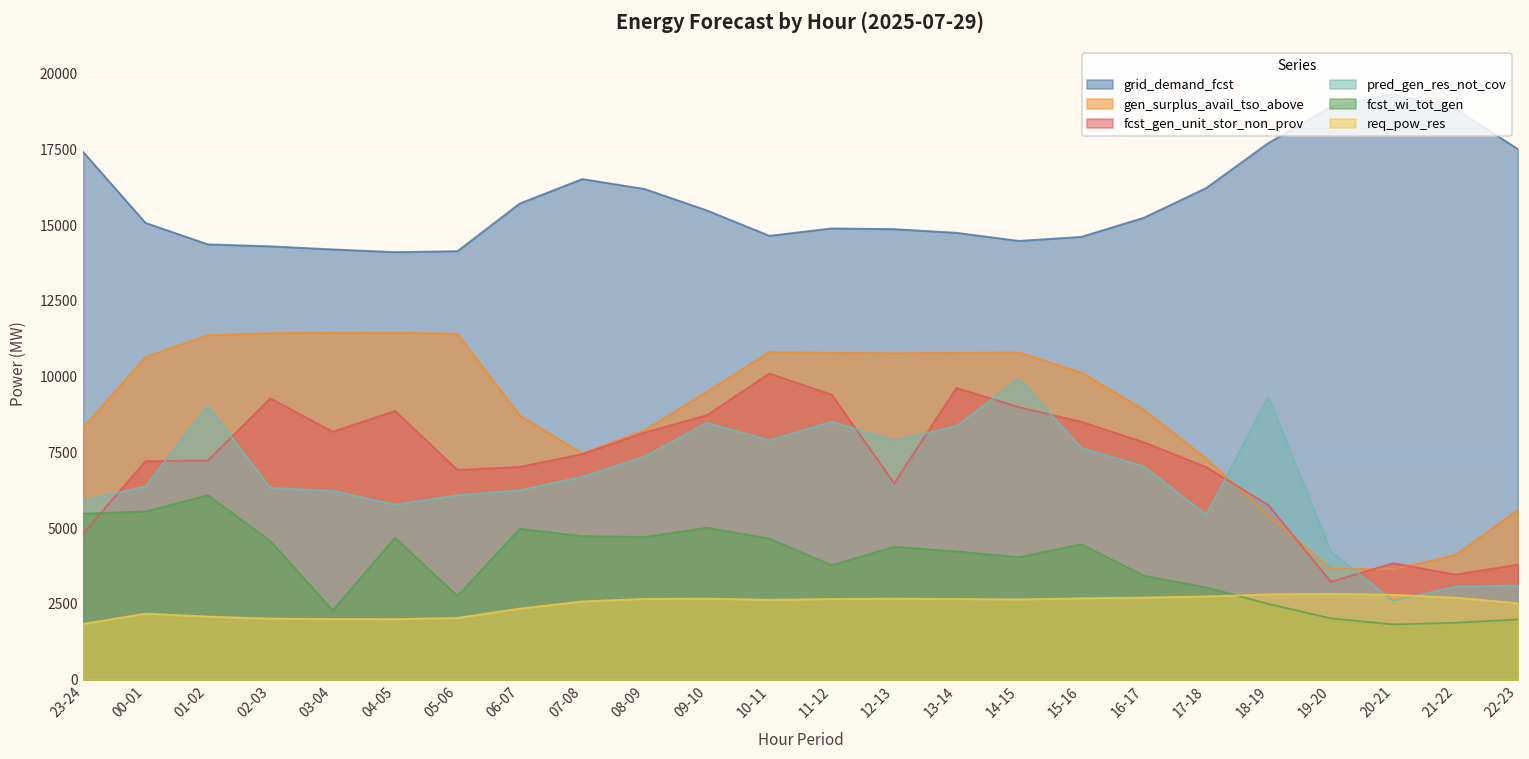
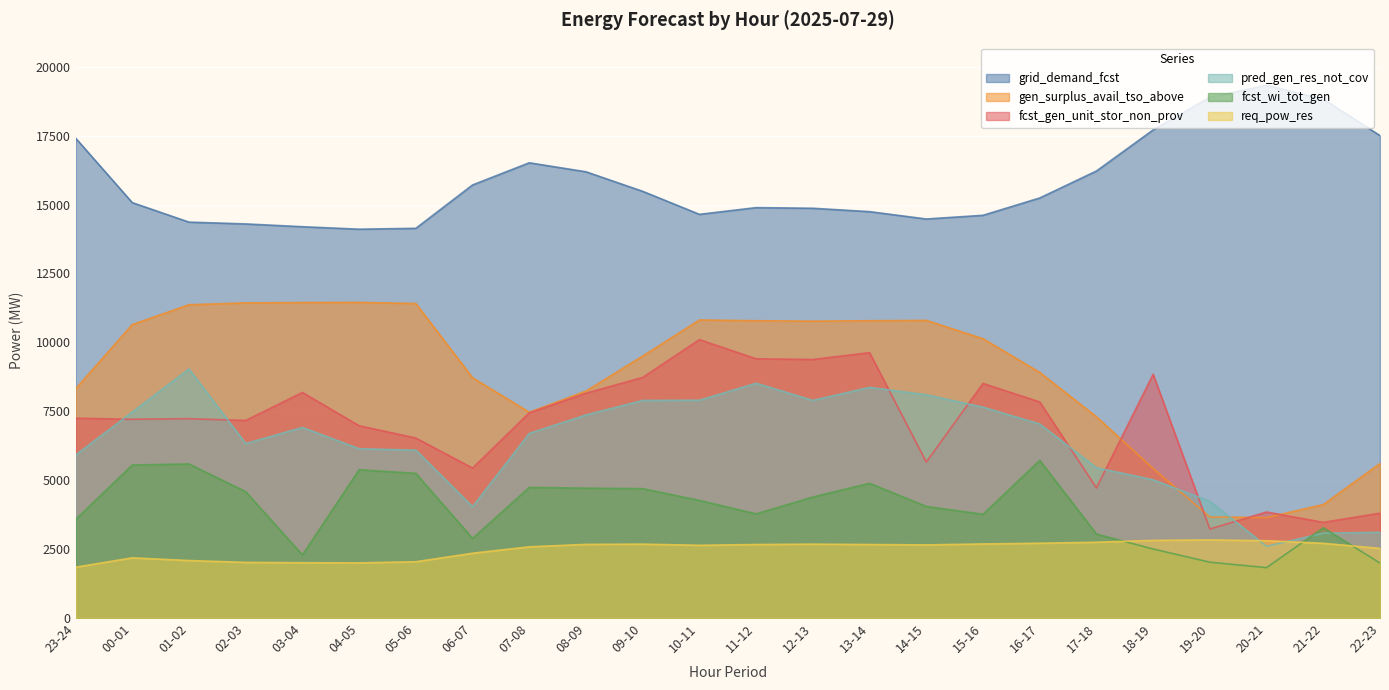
fcst_gen_unit_stor_non_prov, 23-24: 4800 -> 7200
fcst_wi_tot_gen, 23-24: 5500 -> 3600
pred_gen_res_not_cov, 00-01: 6400 -> 7500
fcst_wi_tot_gen, 01-02: 6100 -> 5600
fcst_gen_unit_stor_non_prov, 02-03: 9300 -> 7200
pred_gen_res_not_cov, 03-04: 6200 -> 6900
fcst_gen_unit_stor_non_prov, 04-05: 8900 -> 7000
pred_gen_res_not_cov, 04-05: 5800 -> 6100
fcst_wi_tot_gen, 04-05: 4700 -> 5400
fcst_gen_unit_stor_non_prov, 05-06: 6900 -> 6500
fcst_wi_tot_gen, 05-06: 2800 -> 5200
fcst_gen_unit_stor_non_prov, 06-07: 7000 -> 5400
pred_gen_res_not_cov, 06-07: 6300 -> 4000
fcst_wi_tot_gen, 06-07: 5000 -> 2900
pred_gen_res_not_cov, 09-10: 8500 -> 7900
fcst_wi_tot_gen, 09-10: 5000 -> 4700
fcst_wi_tot_gen, 10-11: 4700 -> 4300
fcst_gen_unit_stor_non_prov, 12-13: 6500 -> 9400
fcst_wi_tot_gen, 13-14: 4200 -> 4900
fcst_gen_unit_stor_non_prov, 14-15: 9000 -> 5700
pred_gen_res_not_cov, 14-15: 9900 -> 8100
fcst_wi_tot_gen, 15-16: 4500 -> 3800
fcst_wi_tot_gen, 16-17: 3400 -> 5700
fcst_gen_unit_stor_non_prov, 17-18: 7000 -> 4700
fcst_gen_unit_stor_non_prov, 18-19: 5800 -> 8800
pred_gen_res_not_cov, 18-19: 9300 -> 5000
fcst_wi_tot_gen, 21-22: 1900 -> 3300
